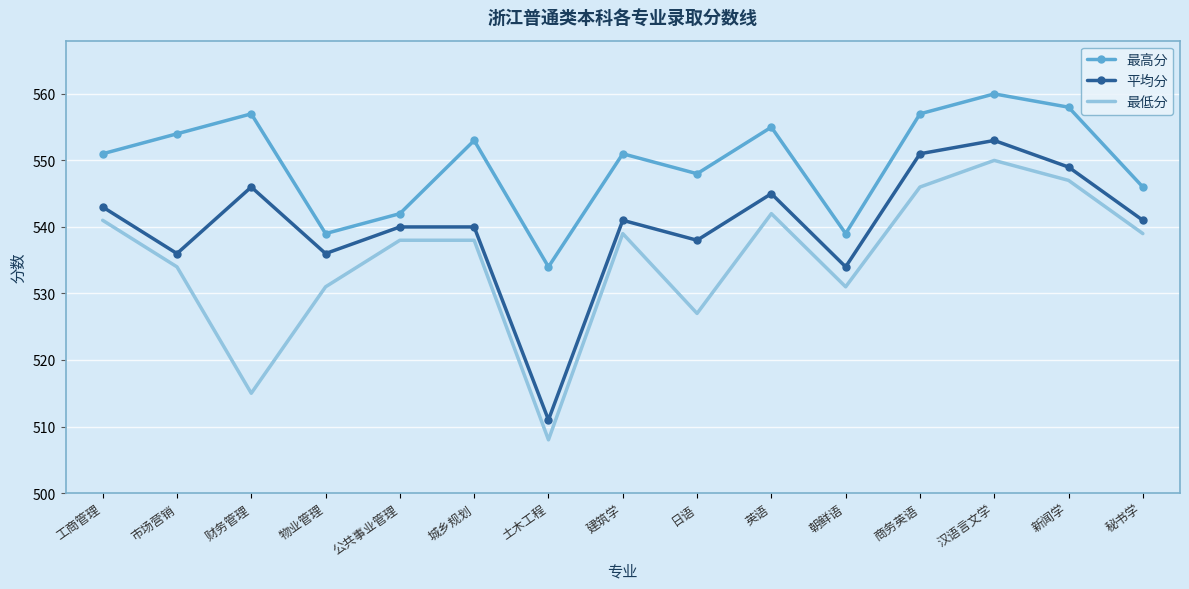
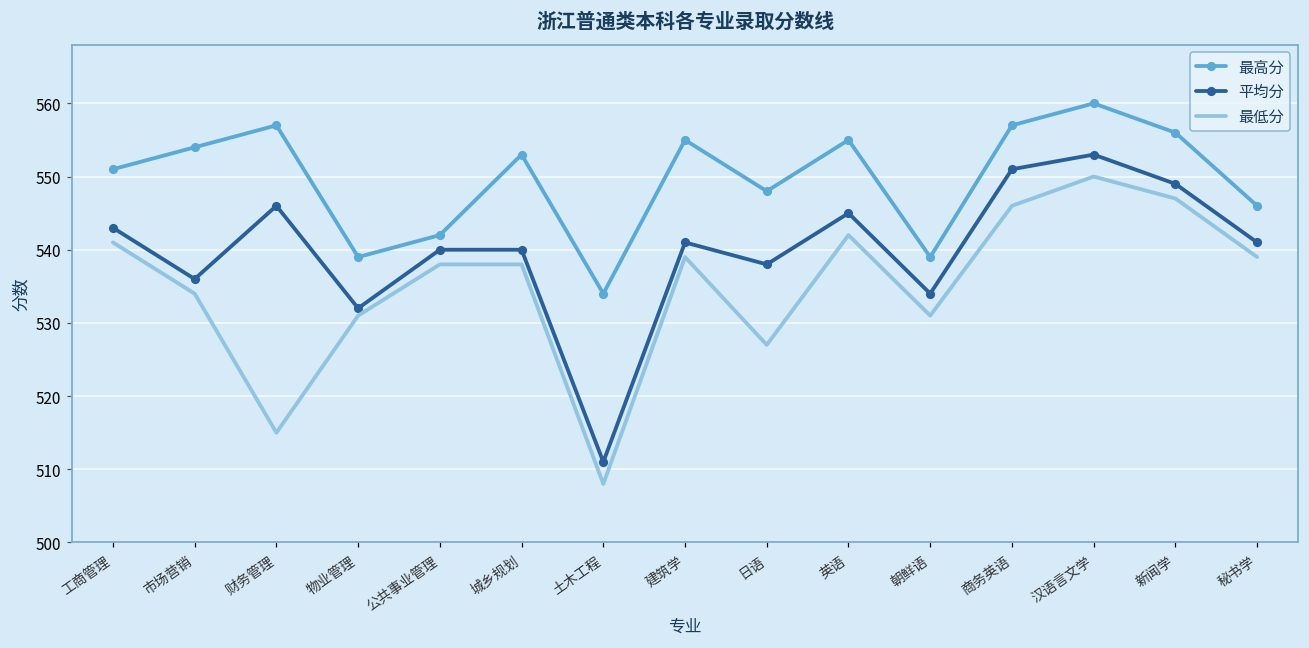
平均分, 物业管理: 536 -> 532
最高分, 建筑学: 551 -> 555
最高分, 新闻学: 558 -> 556
